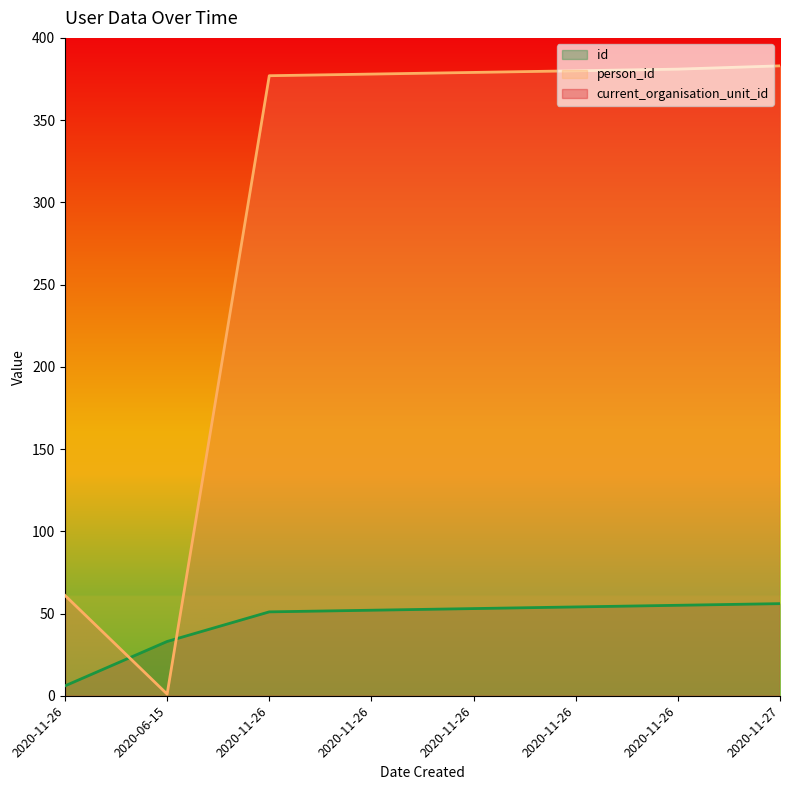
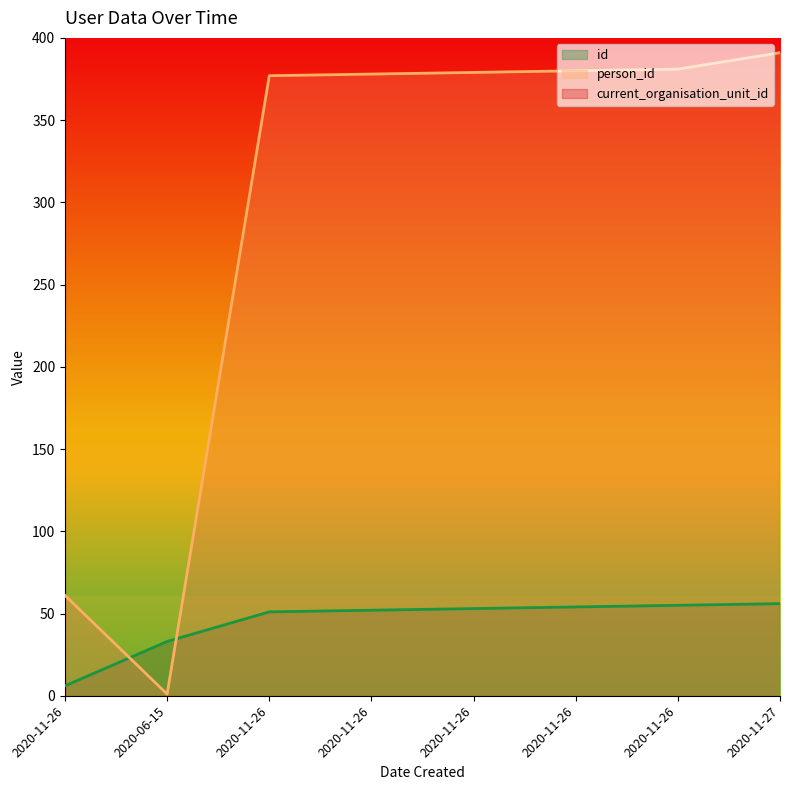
person_id, 2020-11-27: 383 -> 391
